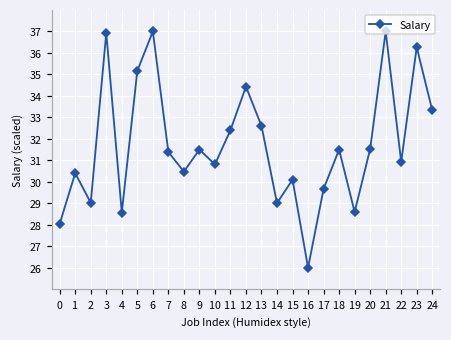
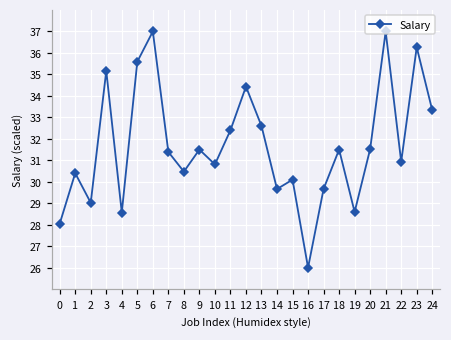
3: 36.9 -> 35.2
5: 35.2 -> 35.6
14: 29.0 -> 29.7
